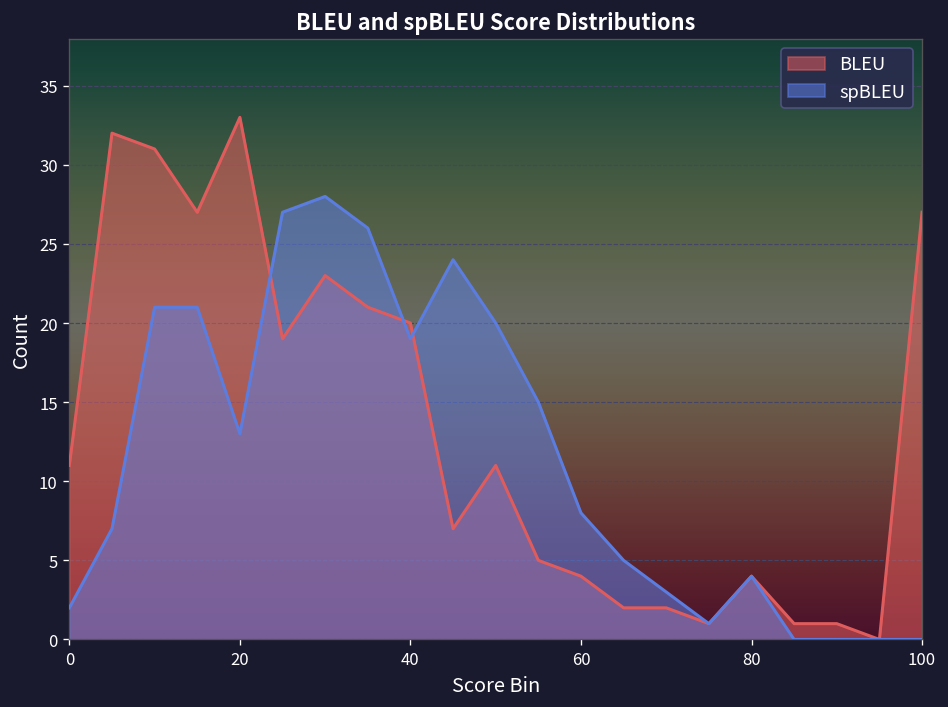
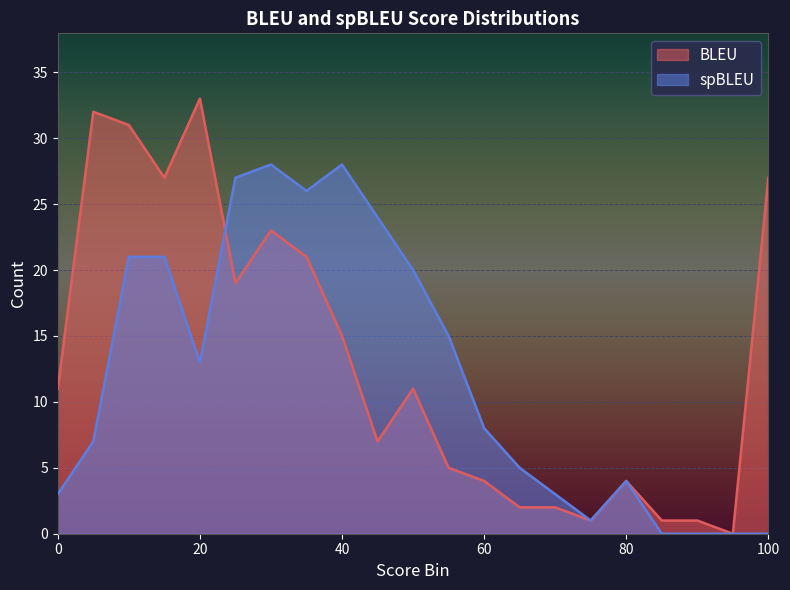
spBLEU, 0: 2 -> 3
BLEU, 40: 20 -> 15
spBLEU, 40: 19 -> 28
